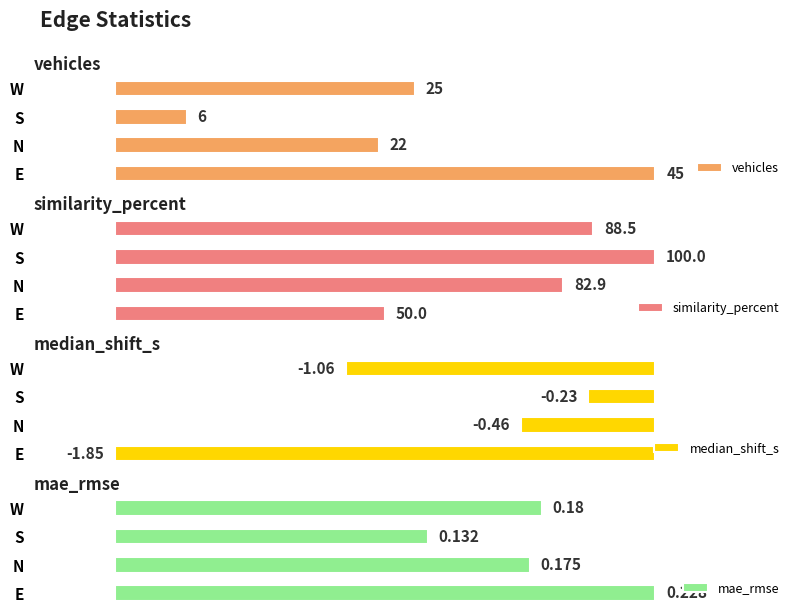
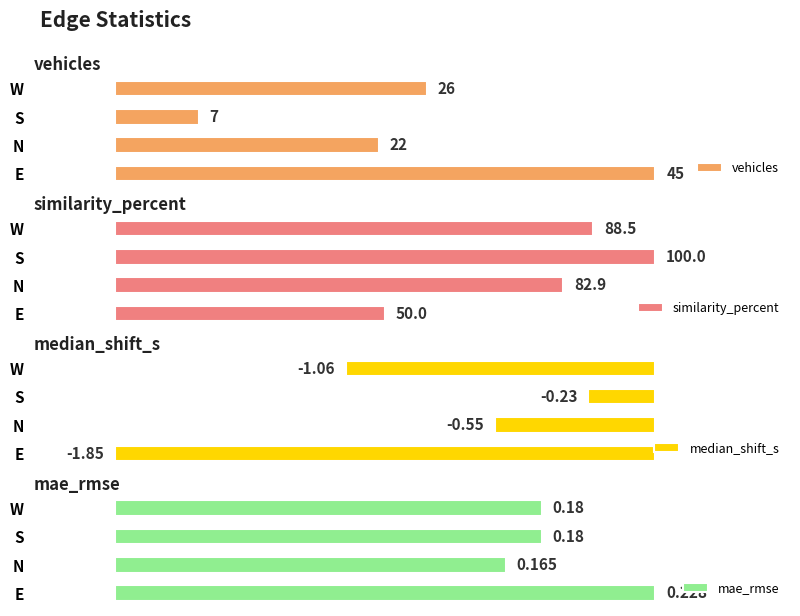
vehicles, W: 25 -> 26
vehicles, S: 6 -> 7
median_shift_s, N: -0.46 -> -0.55
mae_rmse, S: 0.132 -> 0.18
mae_rmse, N: 0.175 -> 0.165
